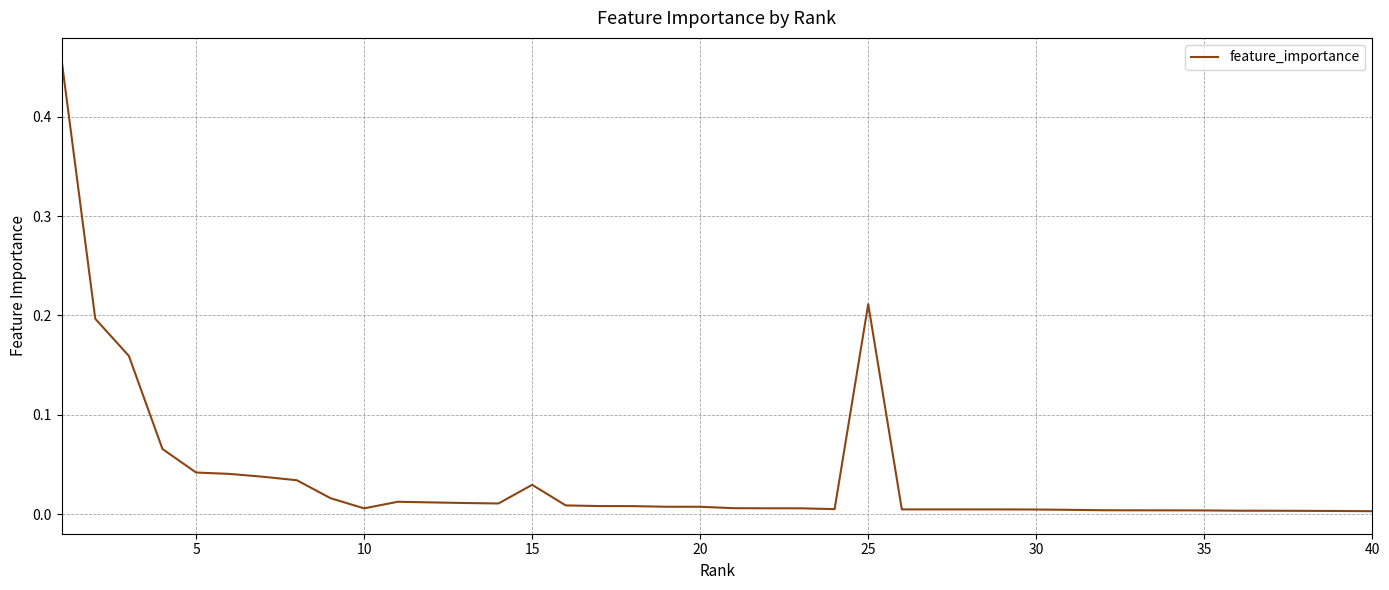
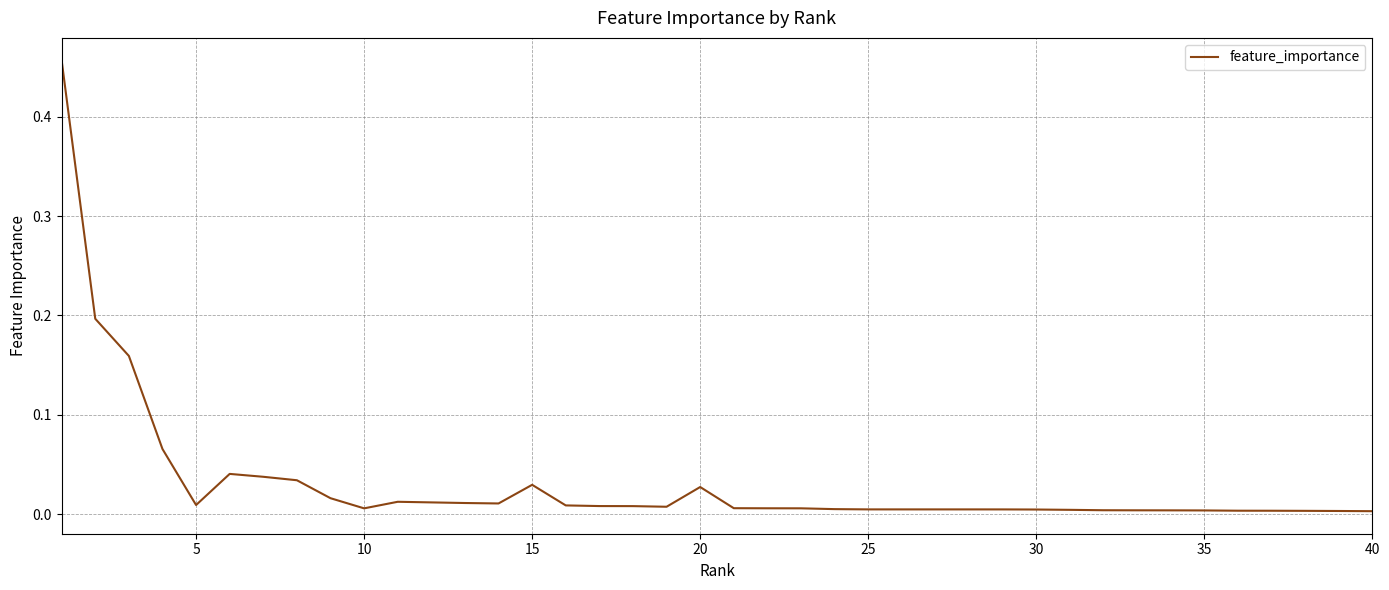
5: 0.04 -> 0.01
20: 0.01 -> 0.03
25: 0.21 -> 0.00
